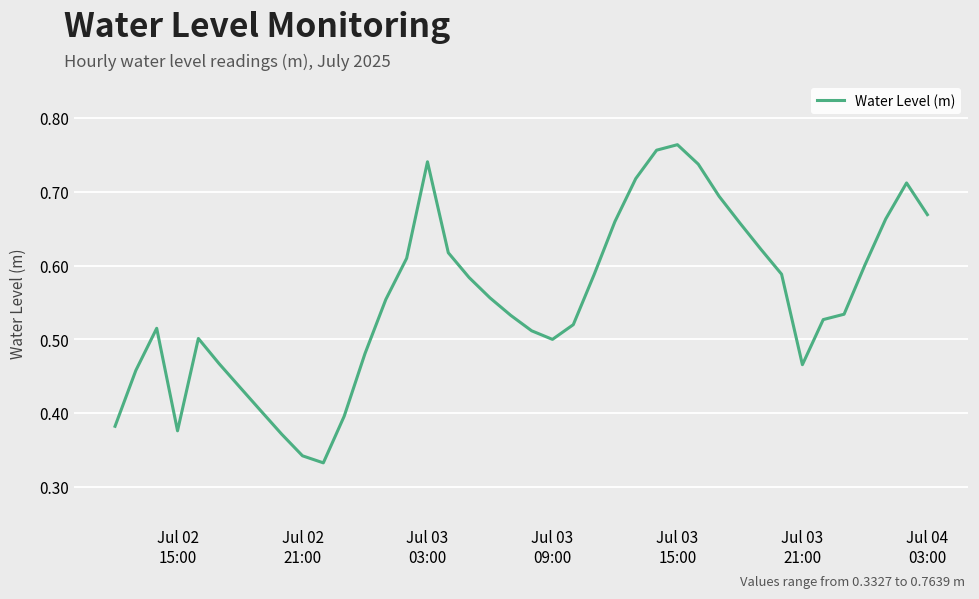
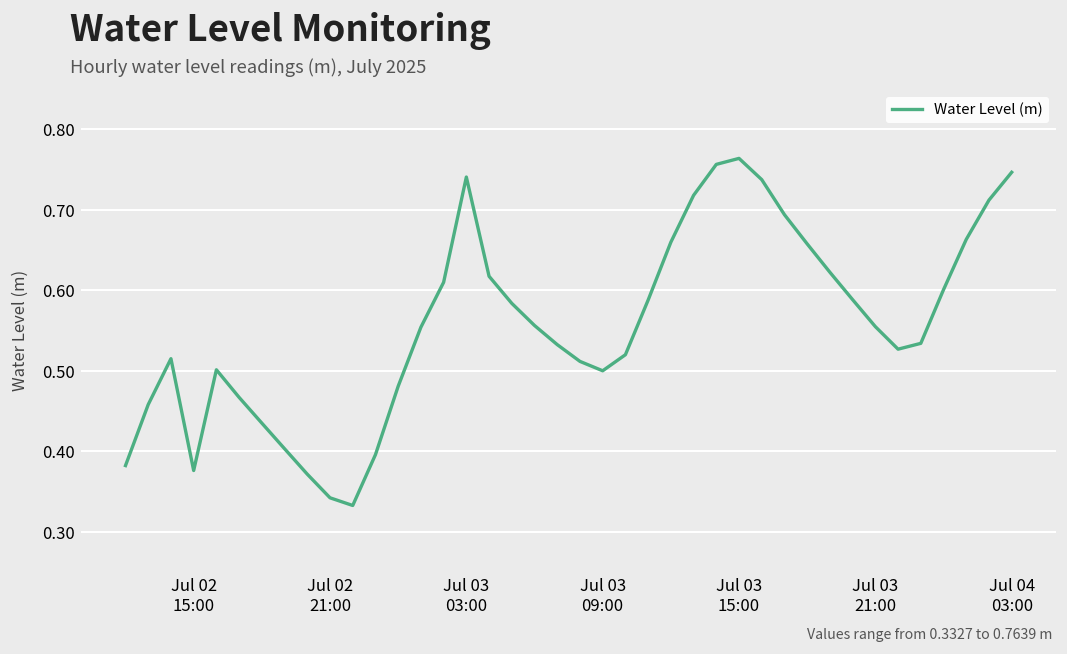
Jul 03 21:00: 0.47 -> 0.55
Jul 04 03:00: 0.67 -> 0.75
